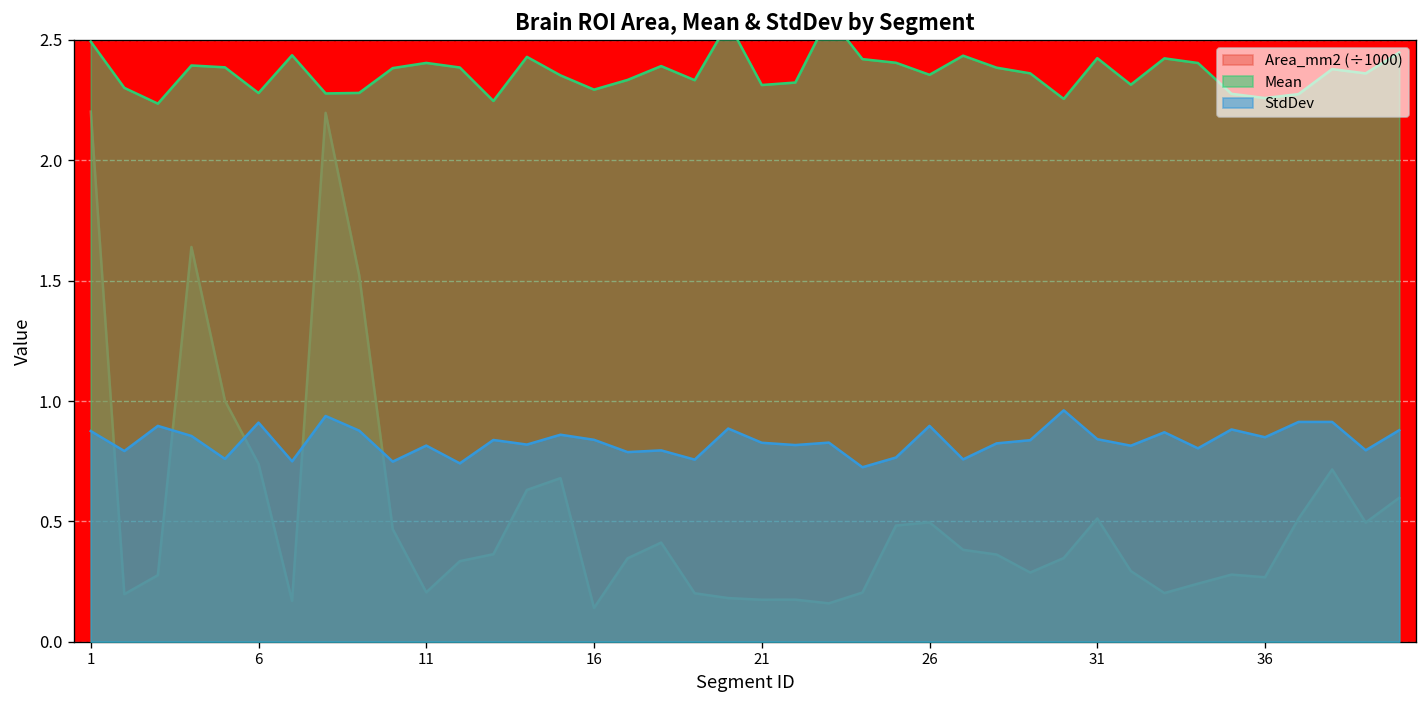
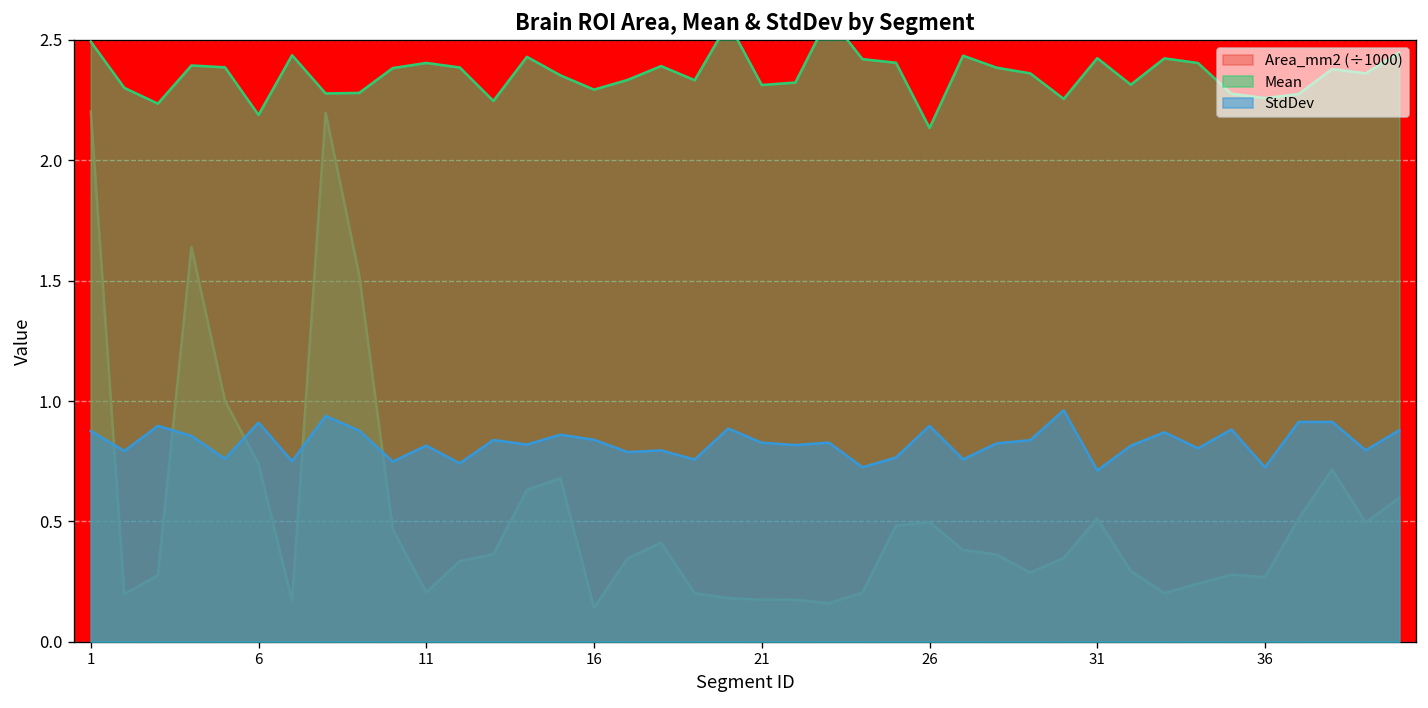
Mean, 6: 2.28 -> 2.19
Mean, 26: 2.36 -> 2.13
StdDev, 31: 0.84 -> 0.71
StdDev, 36: 0.85 -> 0.72
